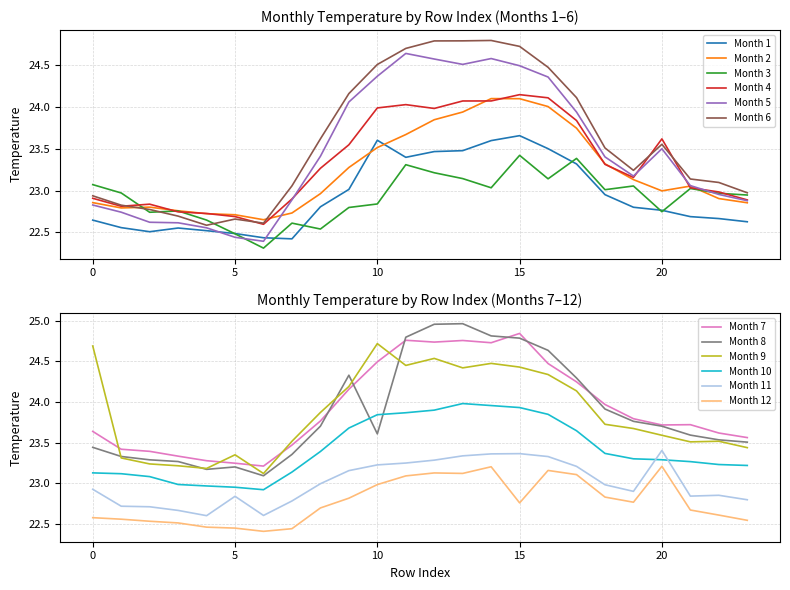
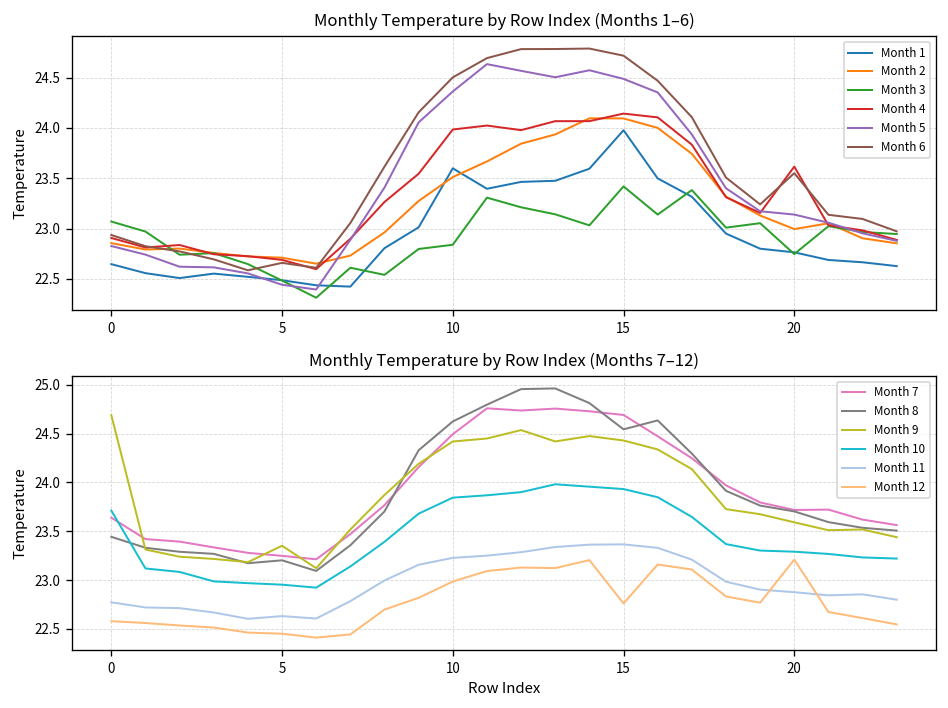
Monthly Temperature by Row Index (Months 1–6), Month 1, 15: 23.7 -> 24.0
Monthly Temperature by Row Index (Months 1–6), Month 5, 20: 23.5 -> 23.1
Monthly Temperature by Row Index (Months 7–12), Month 10, 0: 23.1 -> 23.7
Monthly Temperature by Row Index (Months 7–12), Month 11, 0: 22.9 -> 22.8
Monthly Temperature by Row Index (Months 7–12), Month 11, 5: 22.8 -> 22.6
Monthly Temperature by Row Index (Months 7–12), Month 8, 10: 23.6 -> 24.6
Monthly Temperature by Row Index (Months 7–12), Month 9, 10: 24.7 -> 24.4
Monthly Temperature by Row Index (Months 7–12), Month 7, 15: 24.8 -> 24.7
Monthly Temperature by Row Index (Months 7–12), Month 8, 15: 24.8 -> 24.5
Monthly Temperature by Row Index (Months 7–12), Month 11, 20: 23.4 -> 22.9
